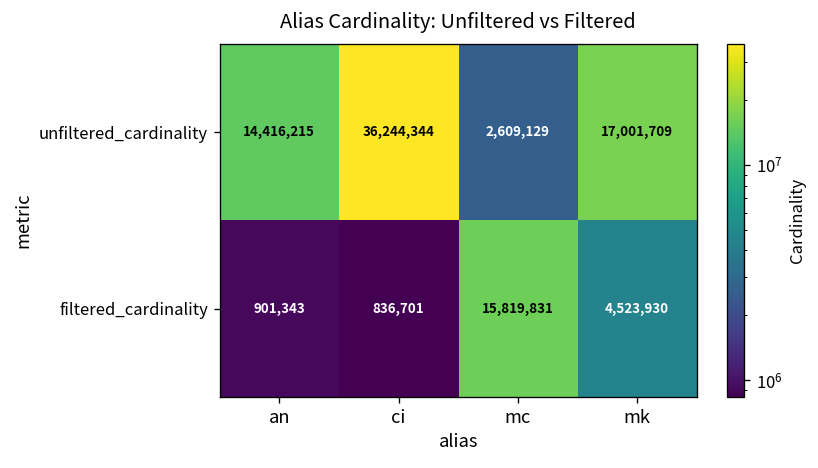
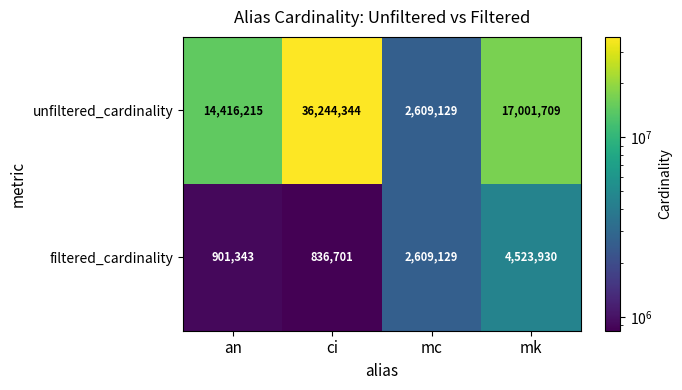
filtered_cardinality, mc: 15,819,831 -> 2,609,129
